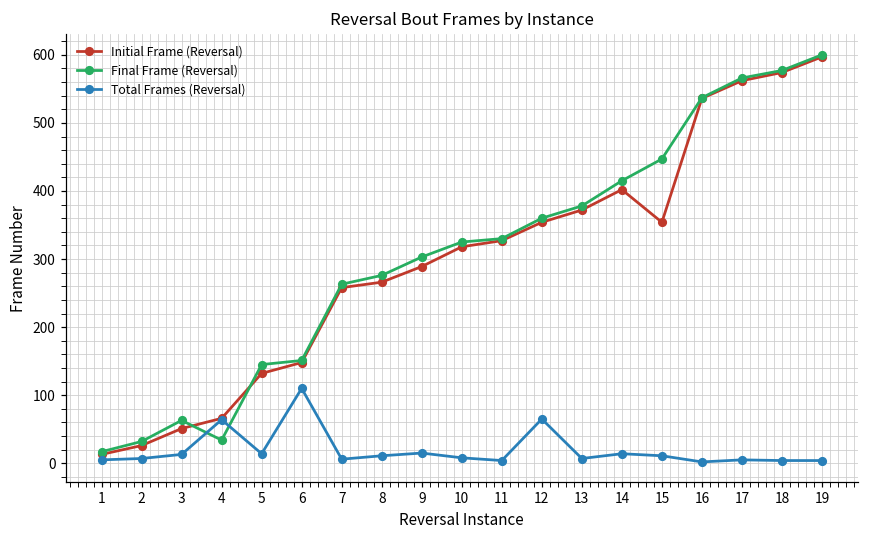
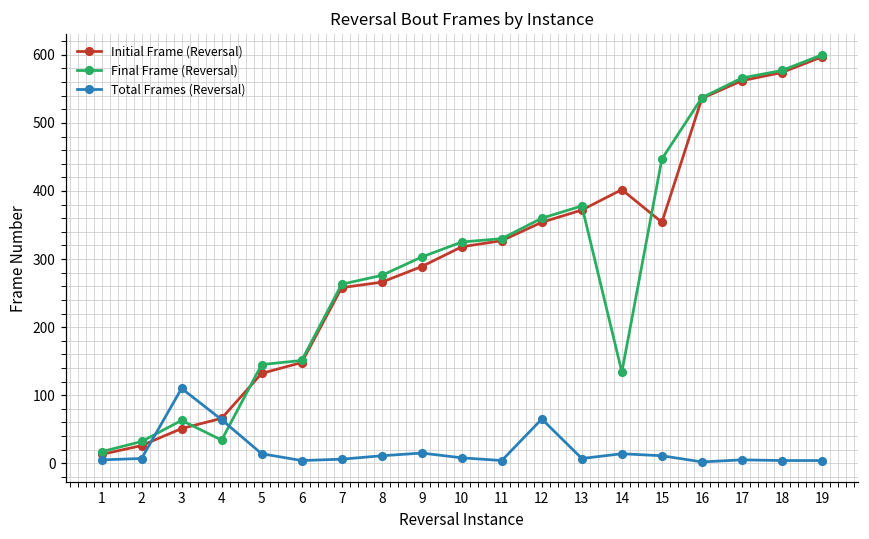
Total Frames (Reversal), 3: 10 -> 110
Total Frames (Reversal), 6: 110 -> 0
Final Frame (Reversal), 14: 420 -> 130
